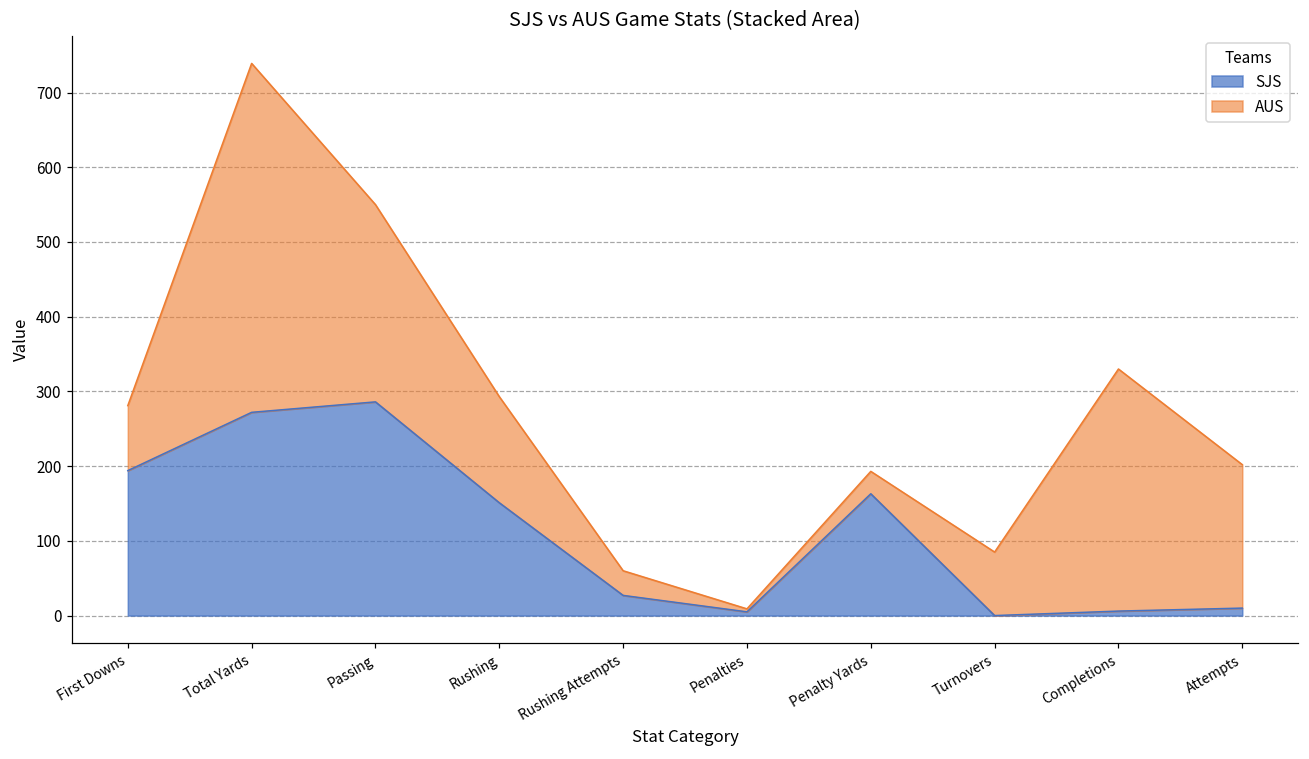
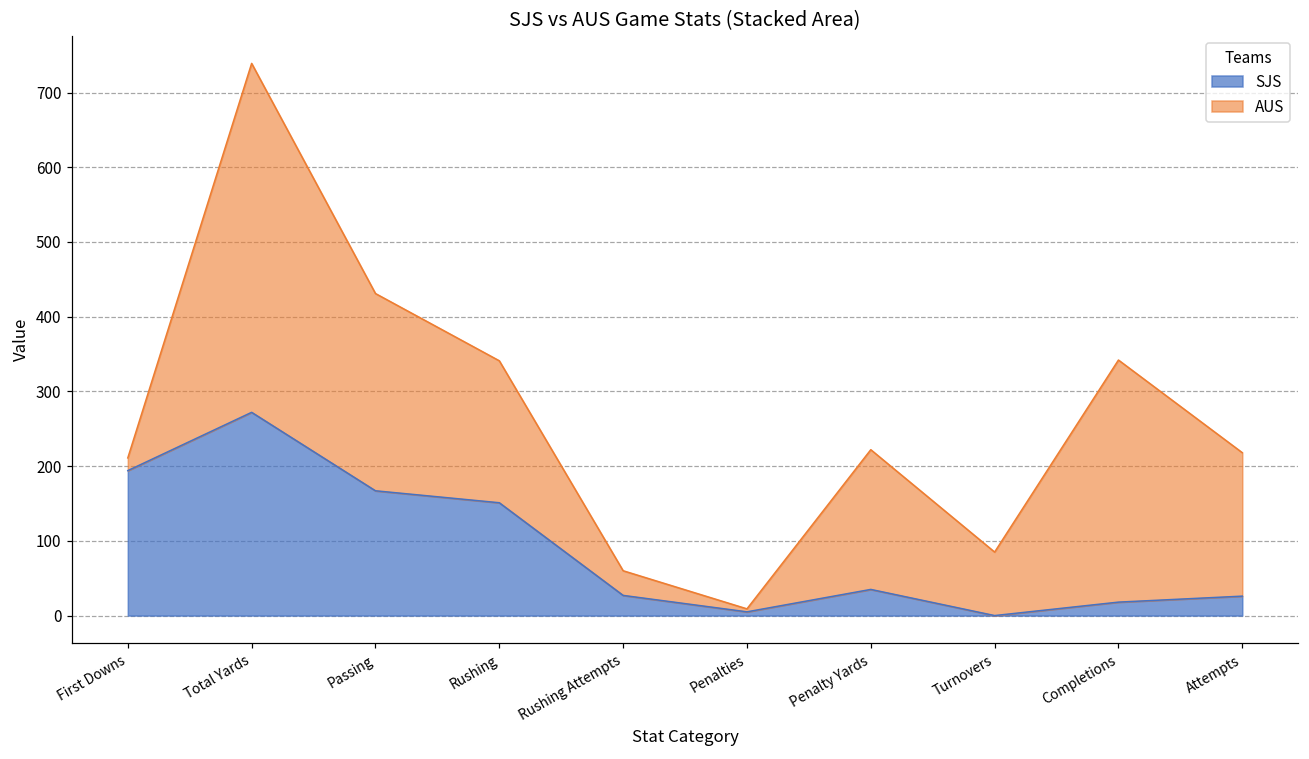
AUS, First Downs: 90 -> 20
SJS, Passing: 290 -> 170
AUS, Rushing: 140 -> 190
SJS, Penalty Yards: 160 -> 40
AUS, Penalty Yards: 30 -> 190
SJS, Completions: 10 -> 20
SJS, Attempts: 10 -> 30
